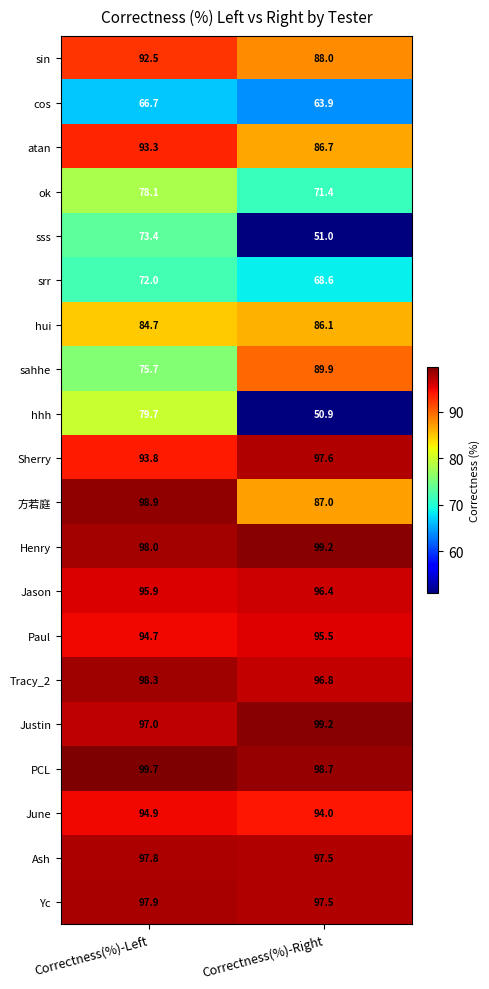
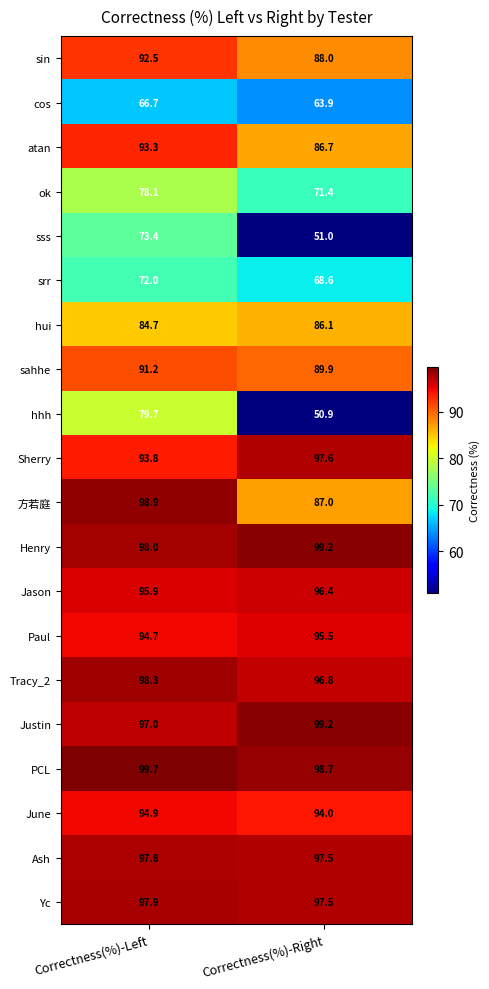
sahhe, Correctness(%)-Left: 75.7 -> 91.2
